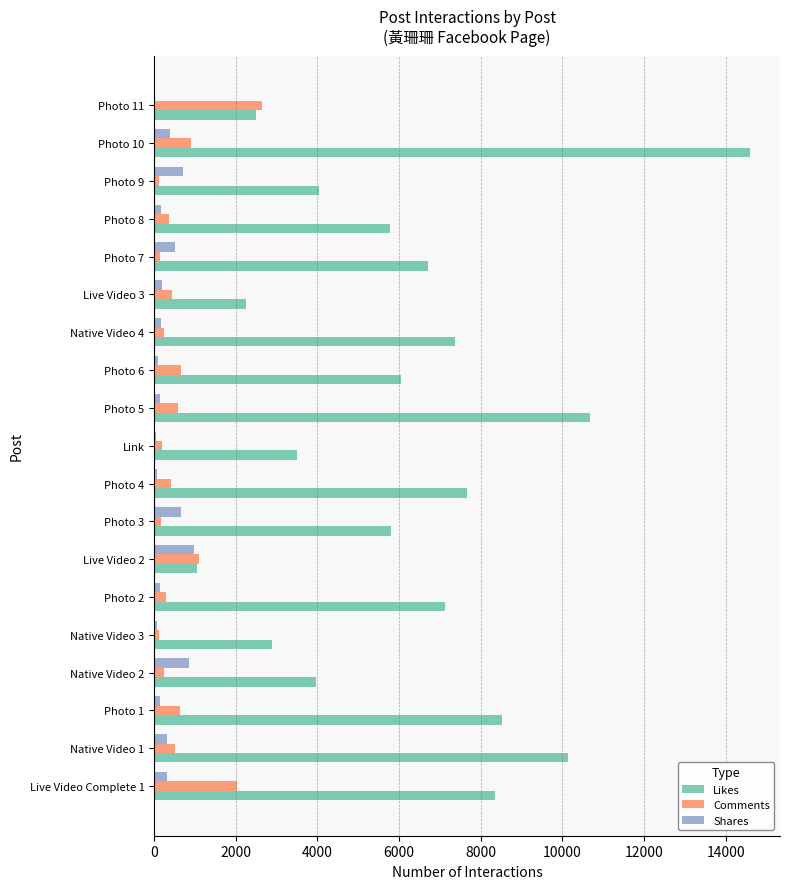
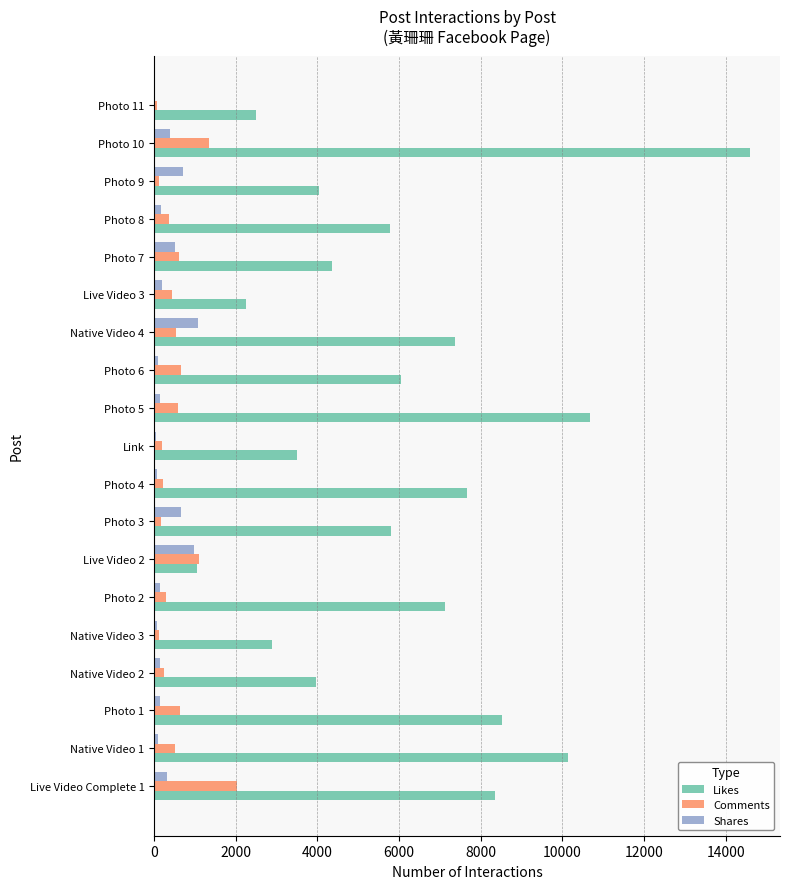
Comments, Photo 11: 2600 -> 100
Comments, Photo 10: 900 -> 1300
Comments, Photo 7: 100 -> 600
Likes, Photo 7: 6700 -> 4400
Shares, Native Video 4: 200 -> 1100
Comments, Native Video 4: 200 -> 500
Comments, Photo 4: 400 -> 200
Shares, Native Video 2: 900 -> 100
Shares, Native Video 1: 300 -> 100
